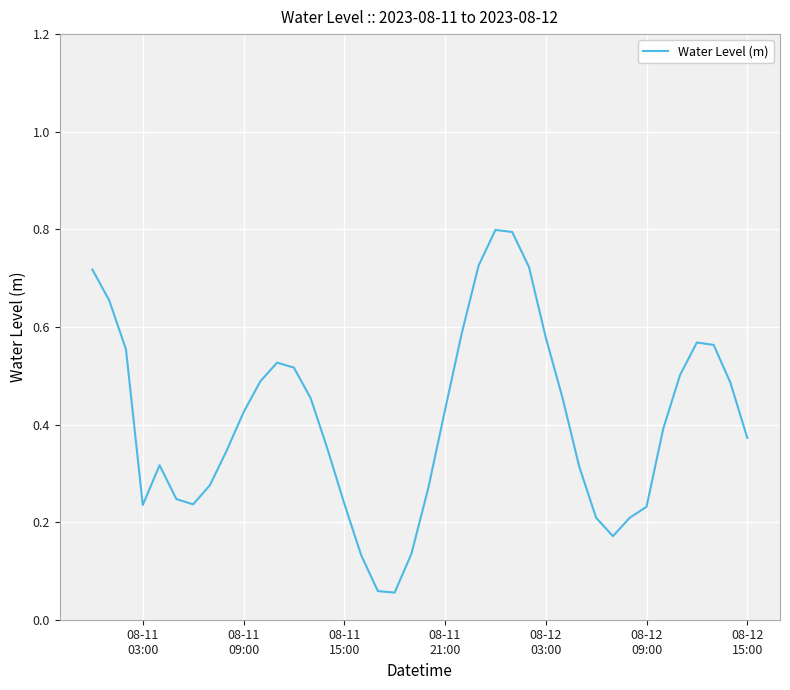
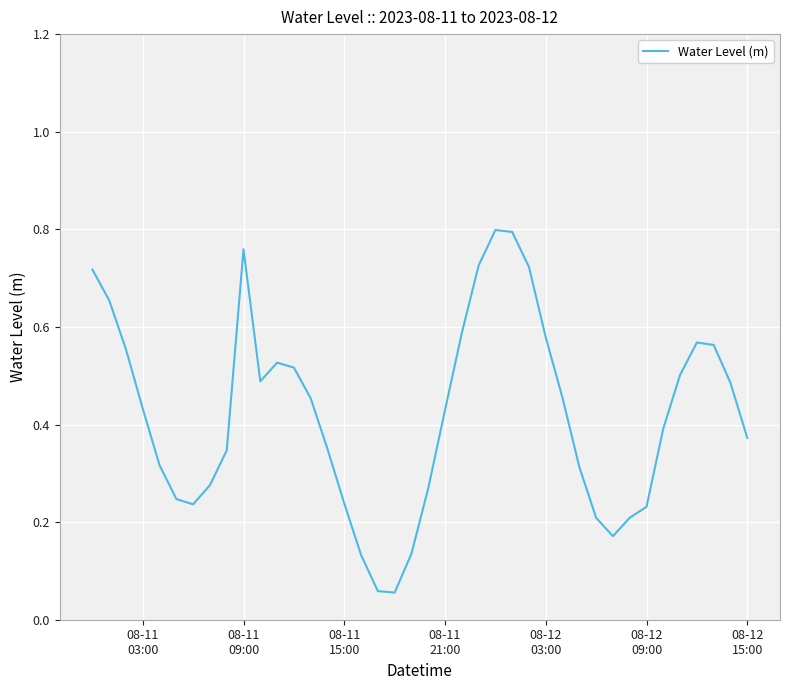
08-11 03:00: 0.24 -> 0.43
08-11 09:00: 0.42 -> 0.76
